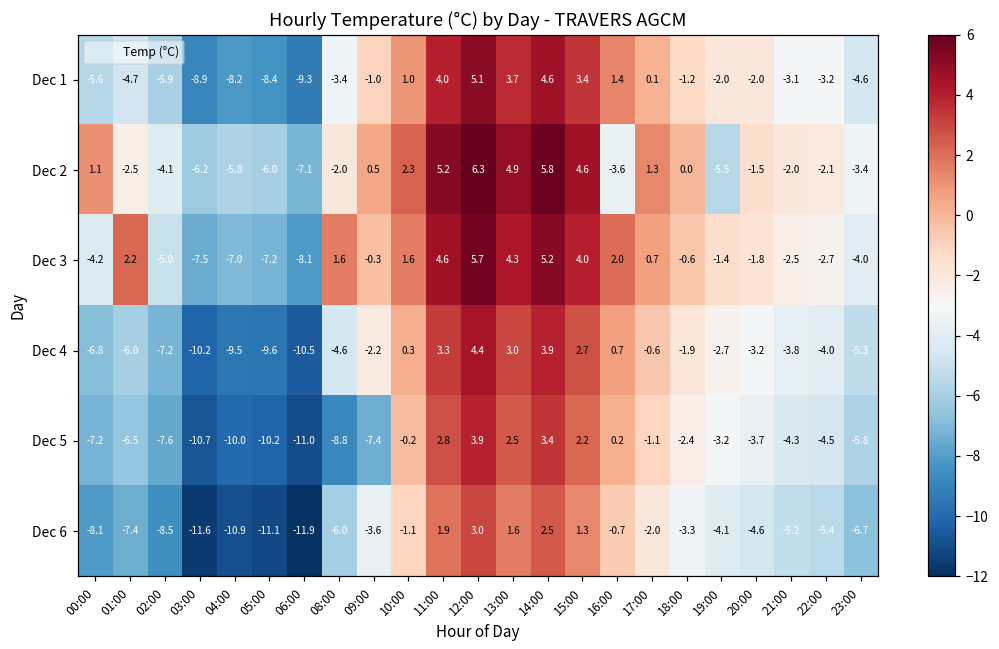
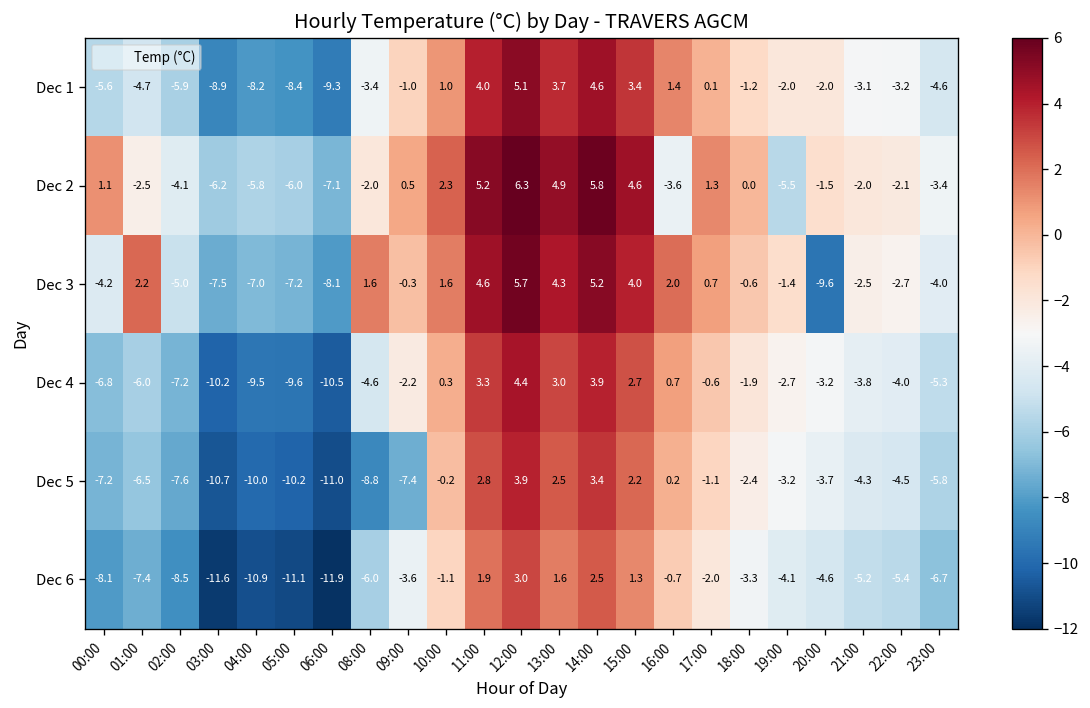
Dec 3, 20:00: -1.8 -> -9.6
